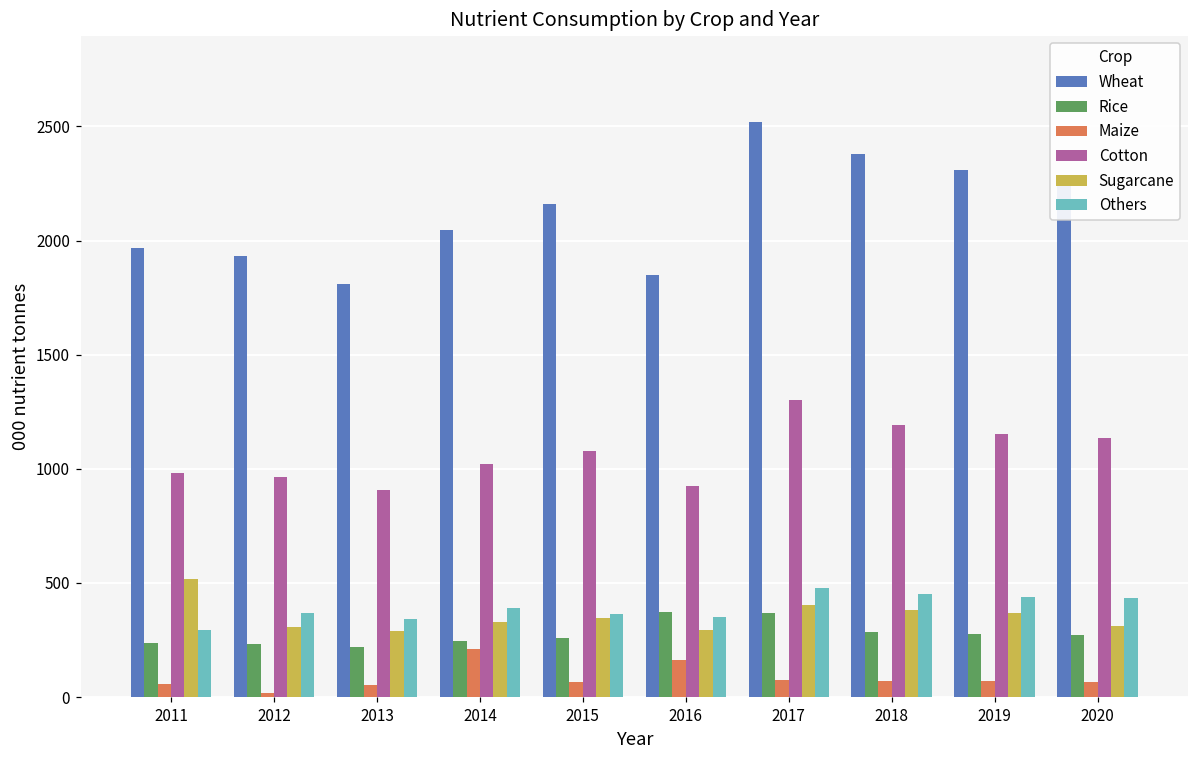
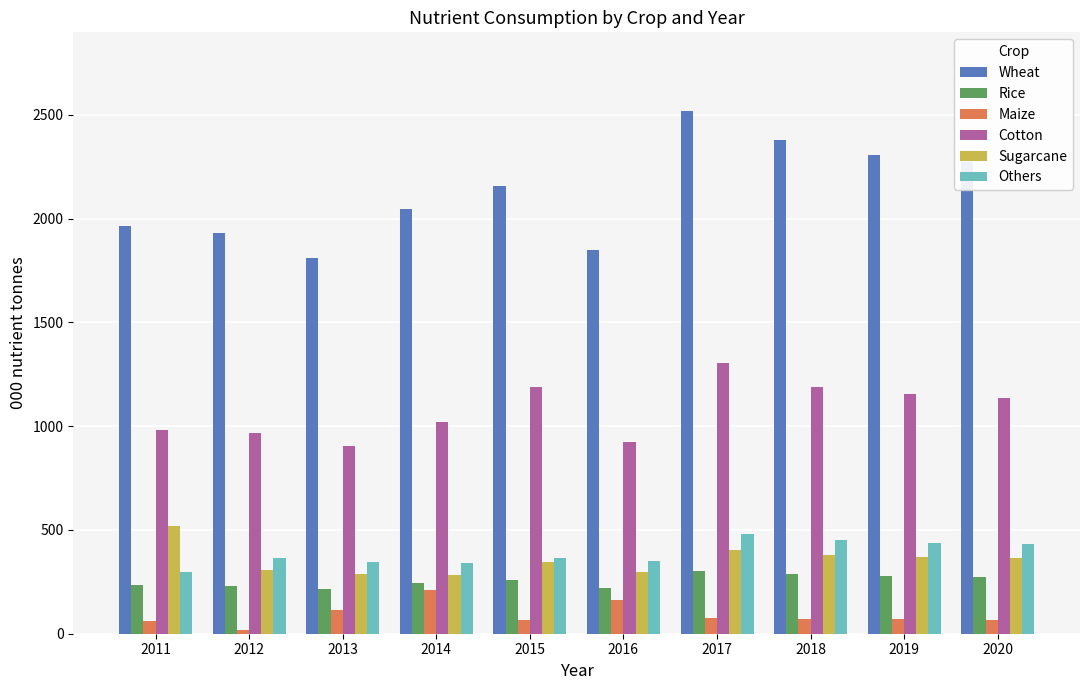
Maize, 2013: 50 -> 120
Sugarcane, 2014: 330 -> 280
Others, 2014: 390 -> 340
Cotton, 2015: 1080 -> 1190
Rice, 2016: 370 -> 220
Rice, 2017: 370 -> 300
Sugarcane, 2020: 310 -> 360
